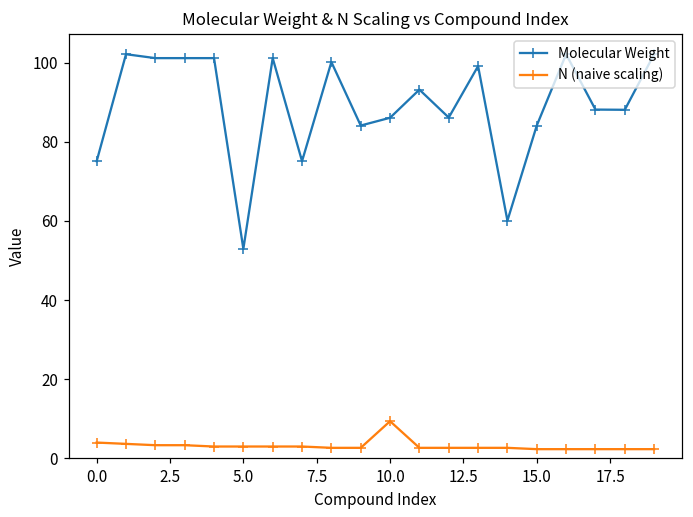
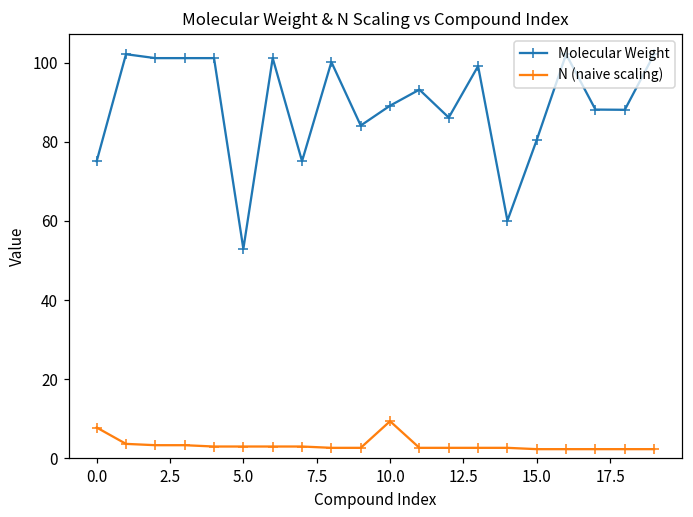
N (naive scaling), 0.0: 4 -> 8
Molecular Weight, 10.0: 86 -> 89
Molecular Weight, 15.0: 84 -> 80
